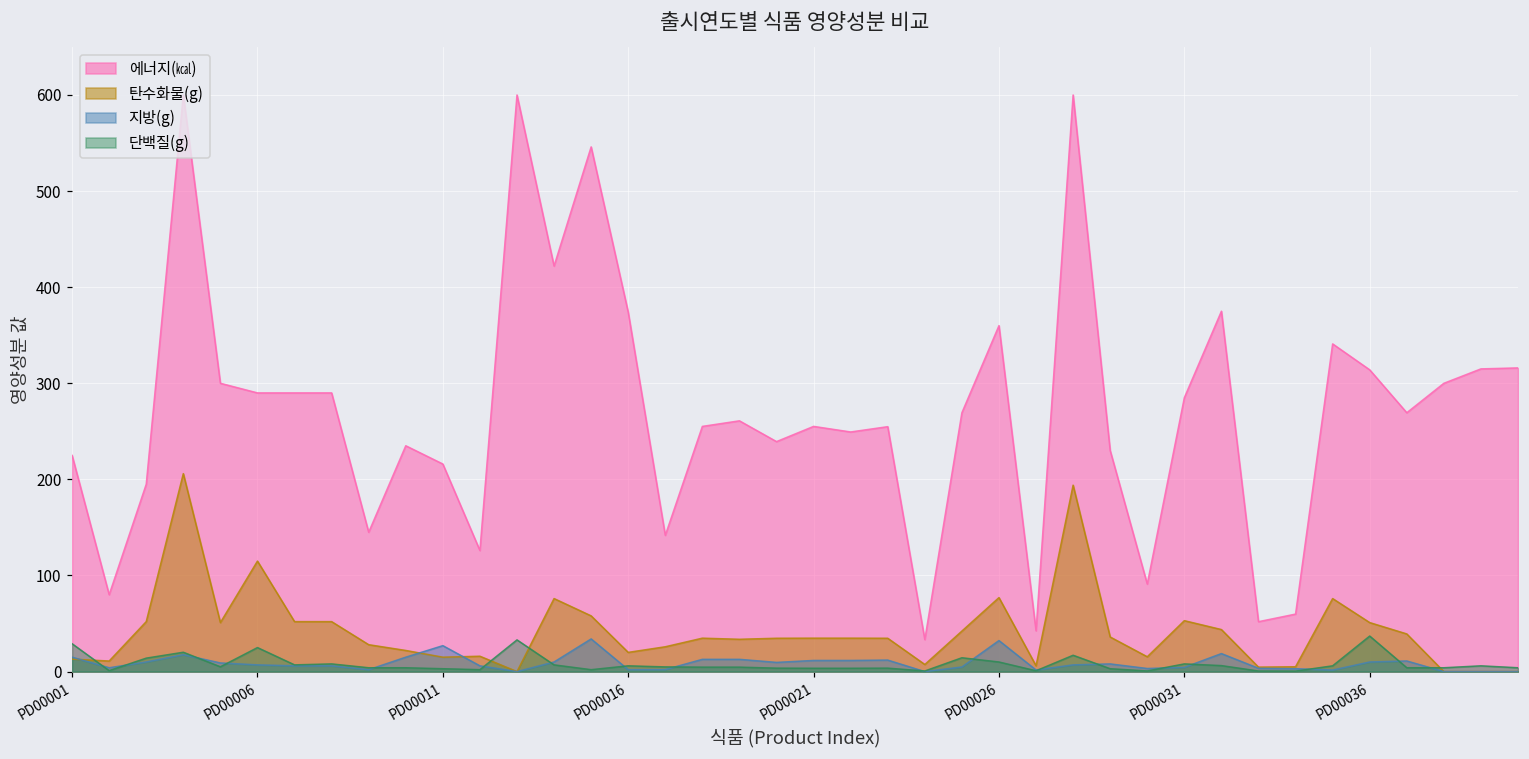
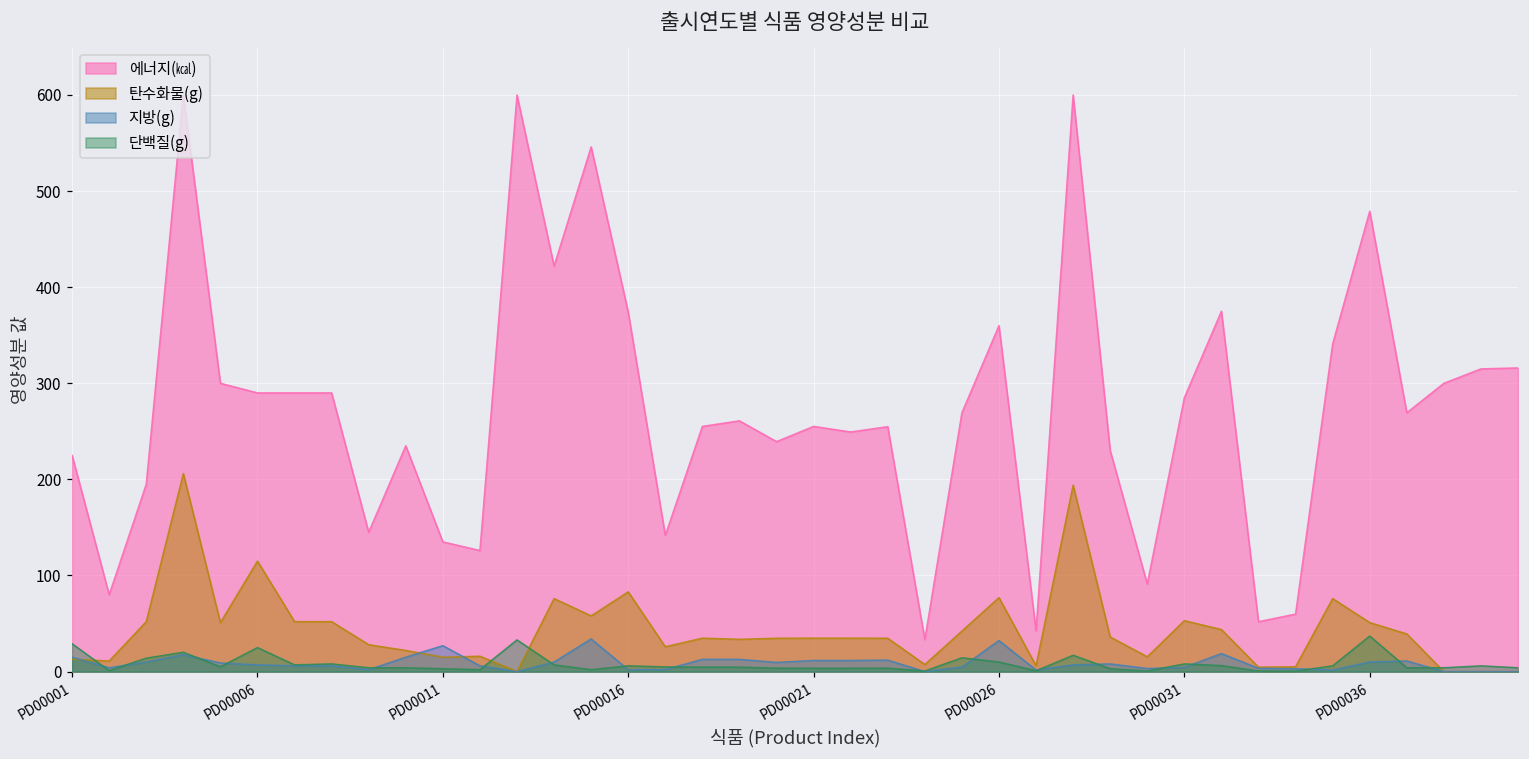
에너지(㎉), PD00011: 220 -> 140
탄수화물(g), PD00016: 20 -> 80
에너지(㎉), PD00036: 310 -> 480
